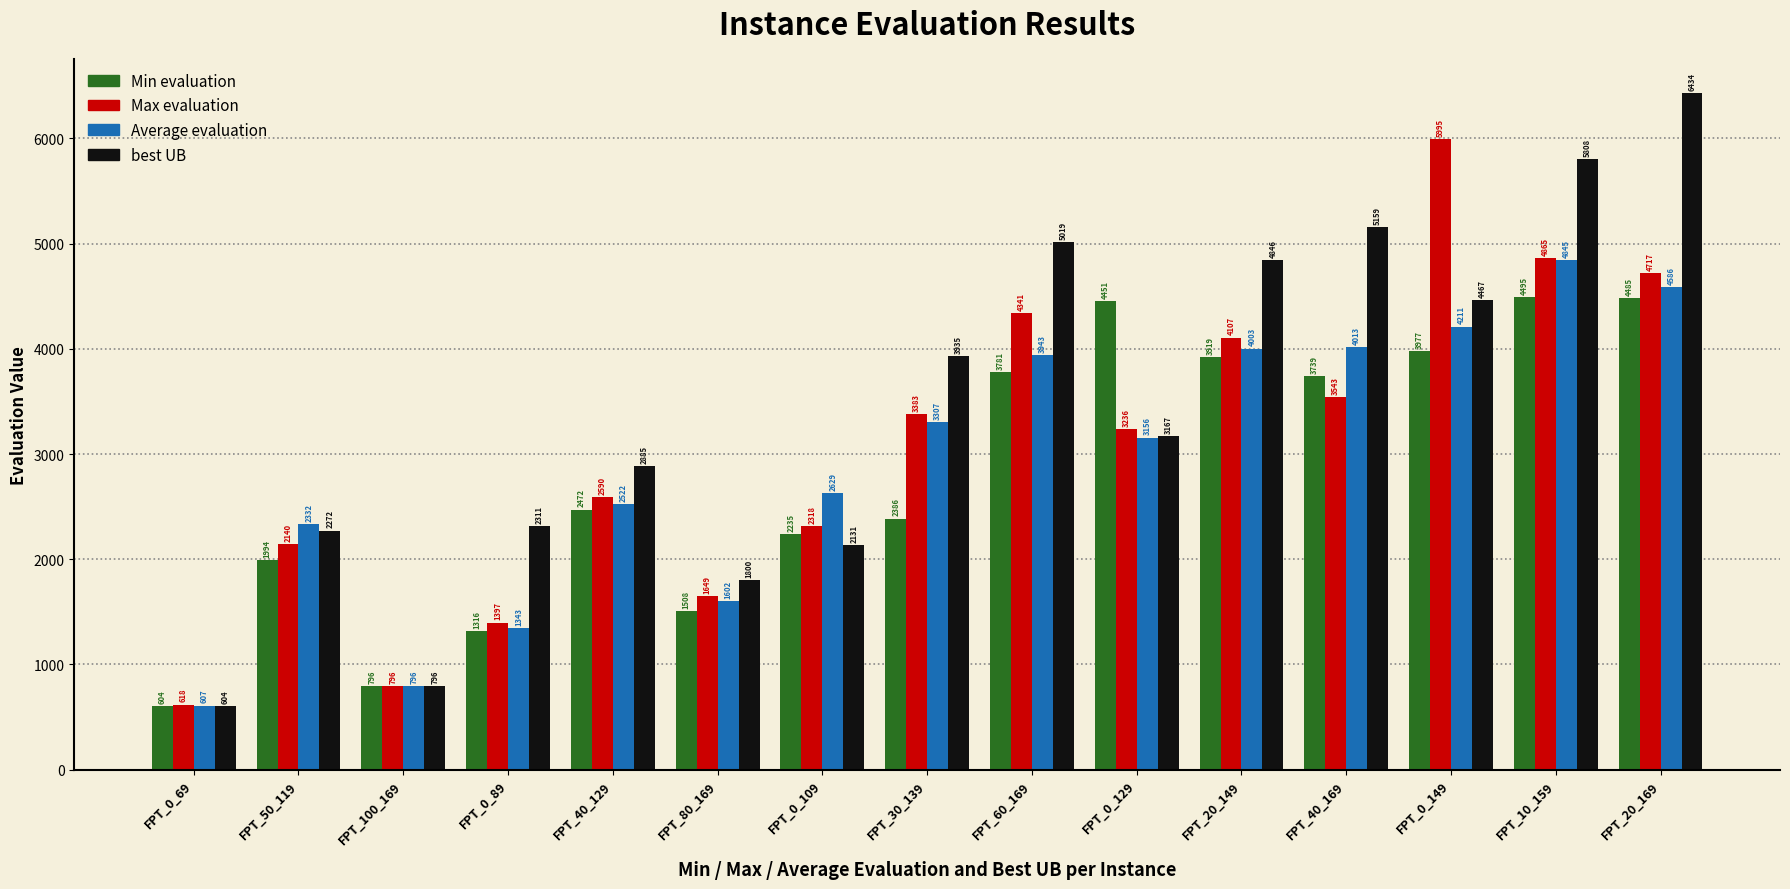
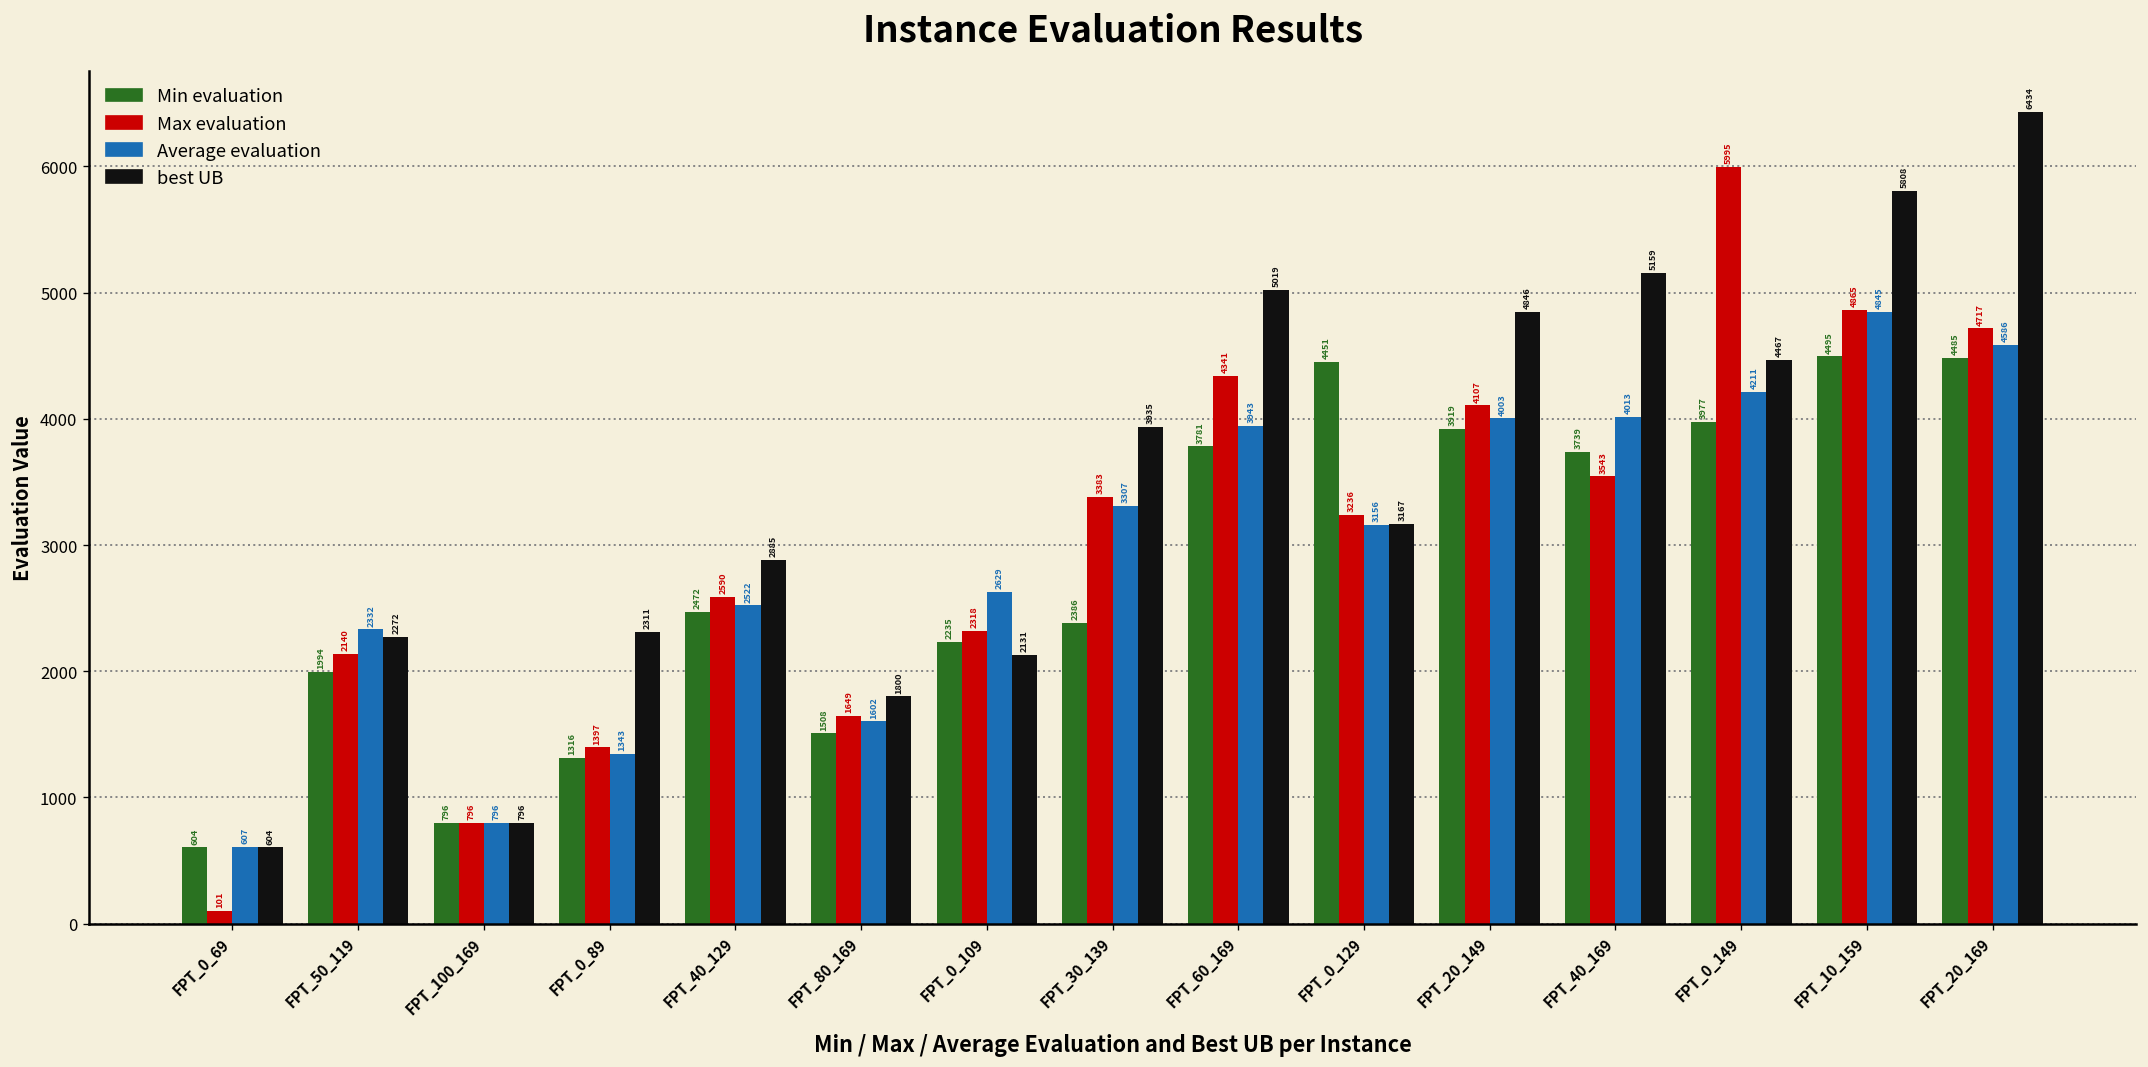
Max evaluation, FPT_0_69: 618 -> 101
